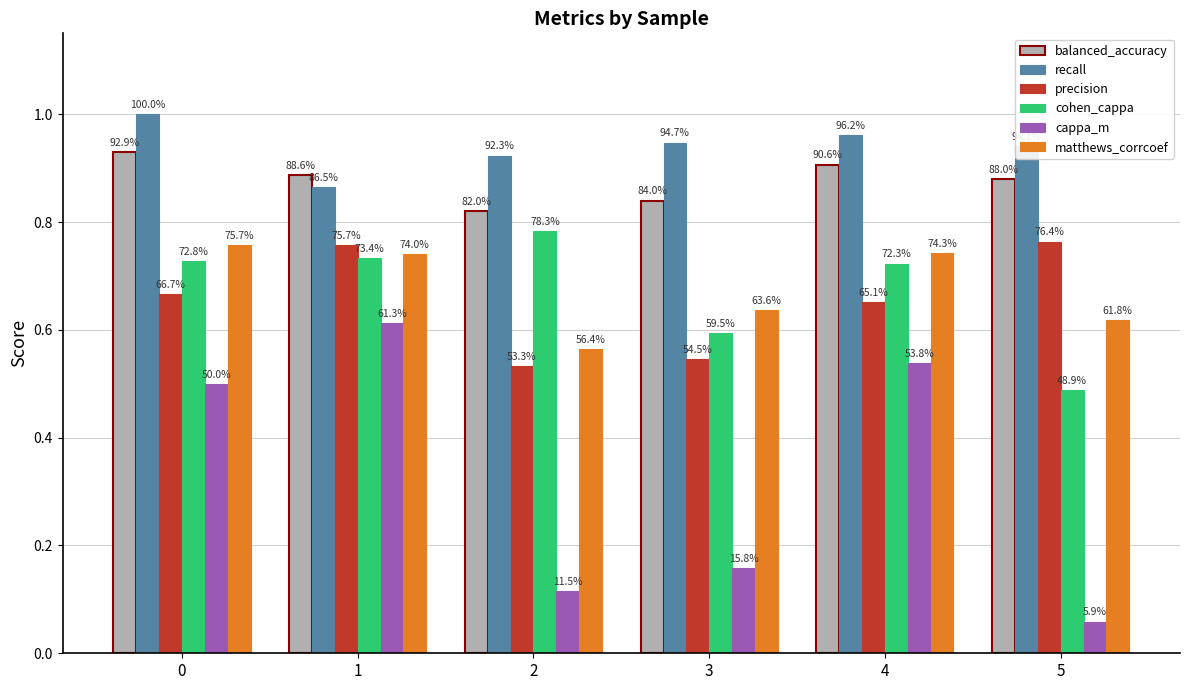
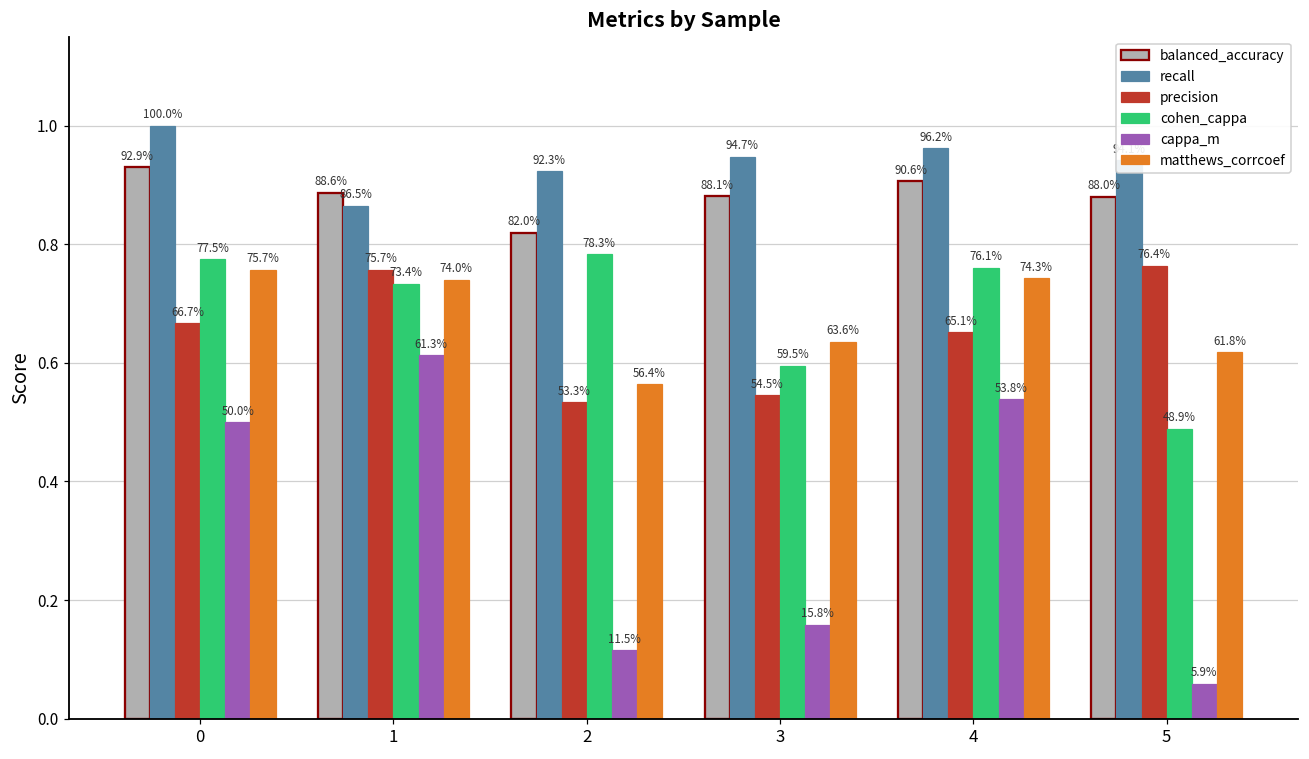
cohen_cappa, 0: 72.8% -> 77.5%
balanced_accuracy, 3: 84.0% -> 88.1%
cohen_cappa, 4: 72.3% -> 76.1%
